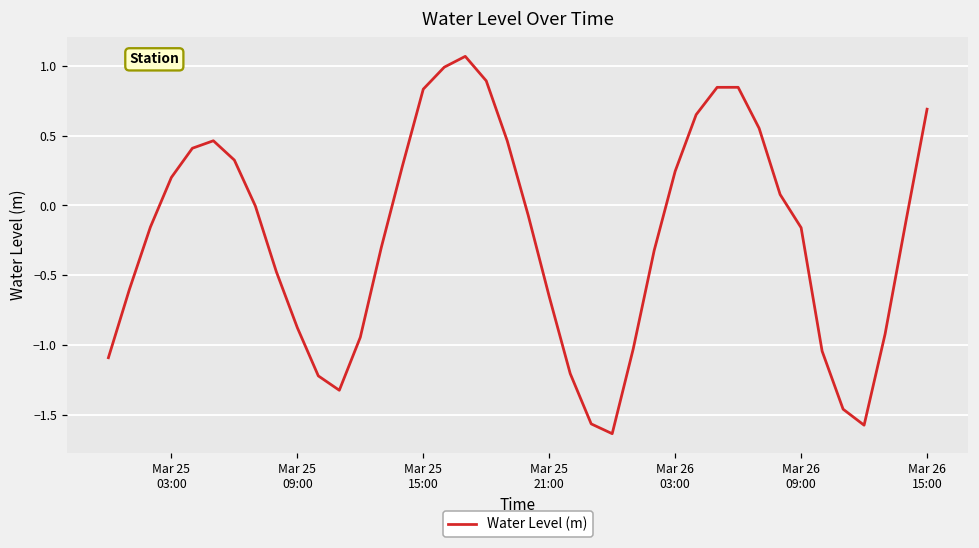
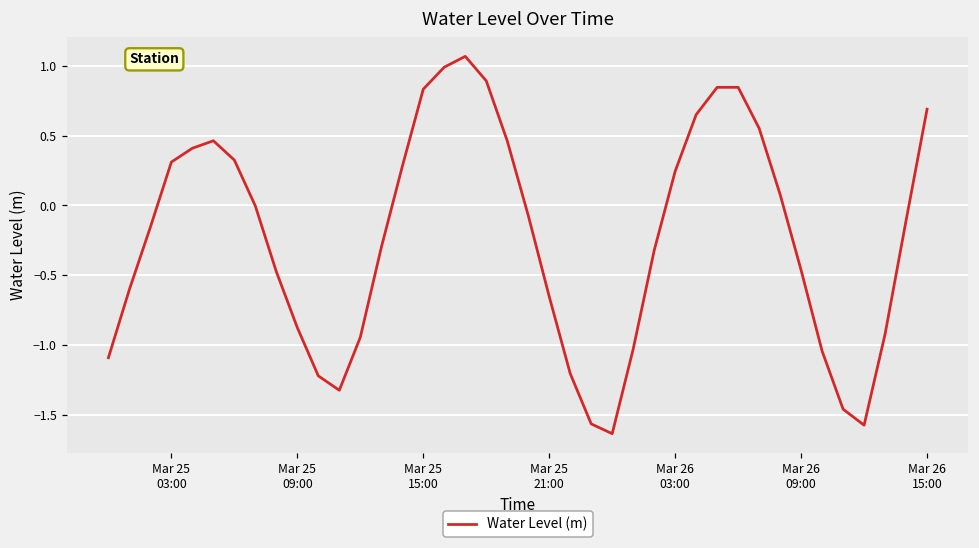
Mar 25 03:00: 0.20 -> 0.31
Mar 26 09:00: -0.16 -> -0.46
